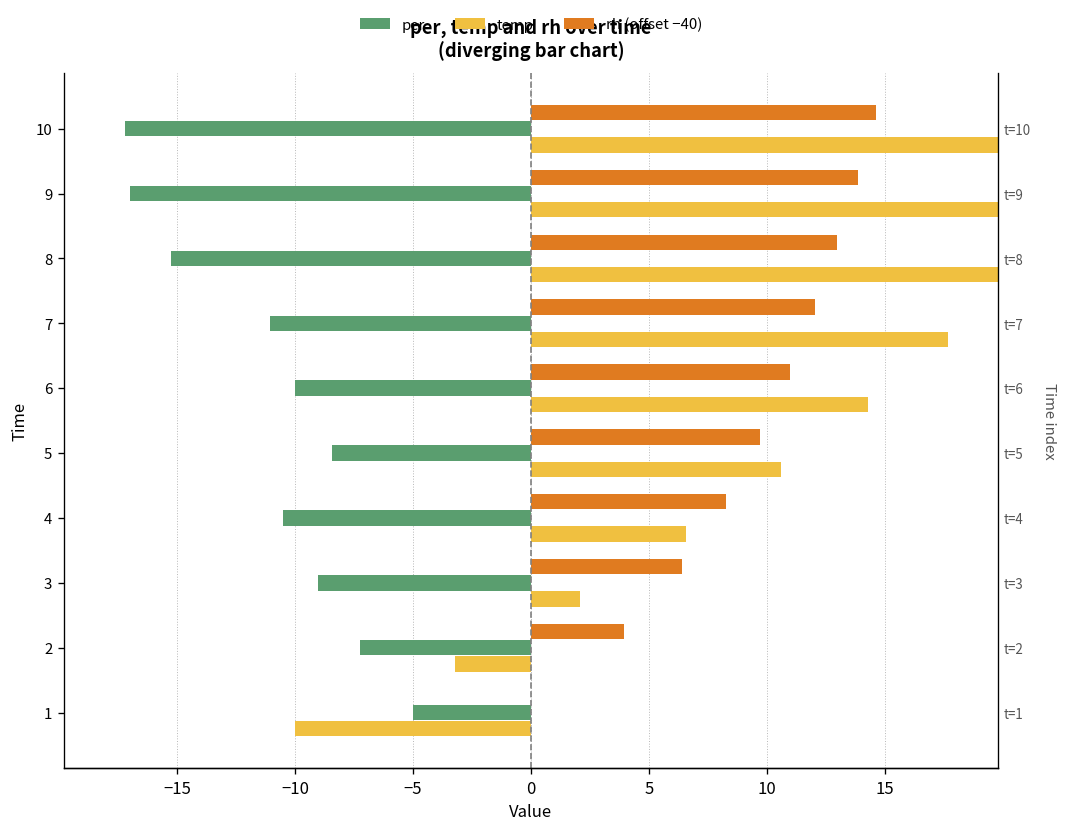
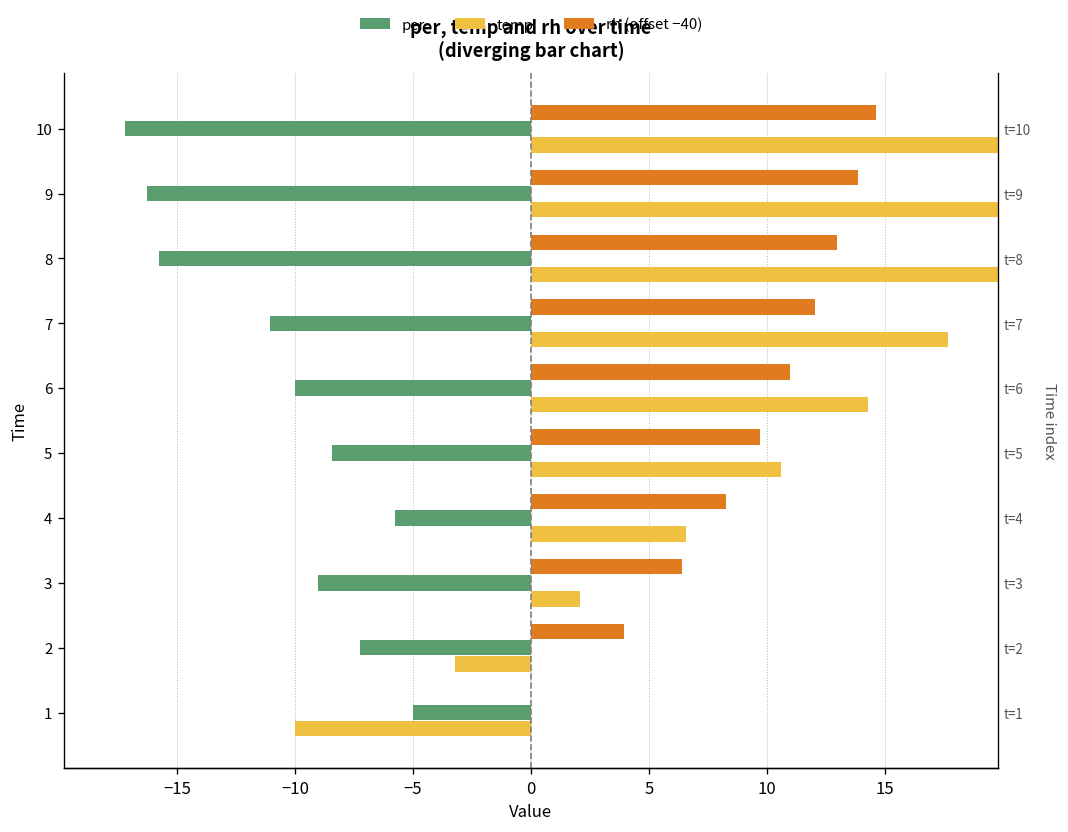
per, 9: -17.0 -> -16.3
per, 8: -15.3 -> -15.8
per, 4: -10.5 -> -5.8
